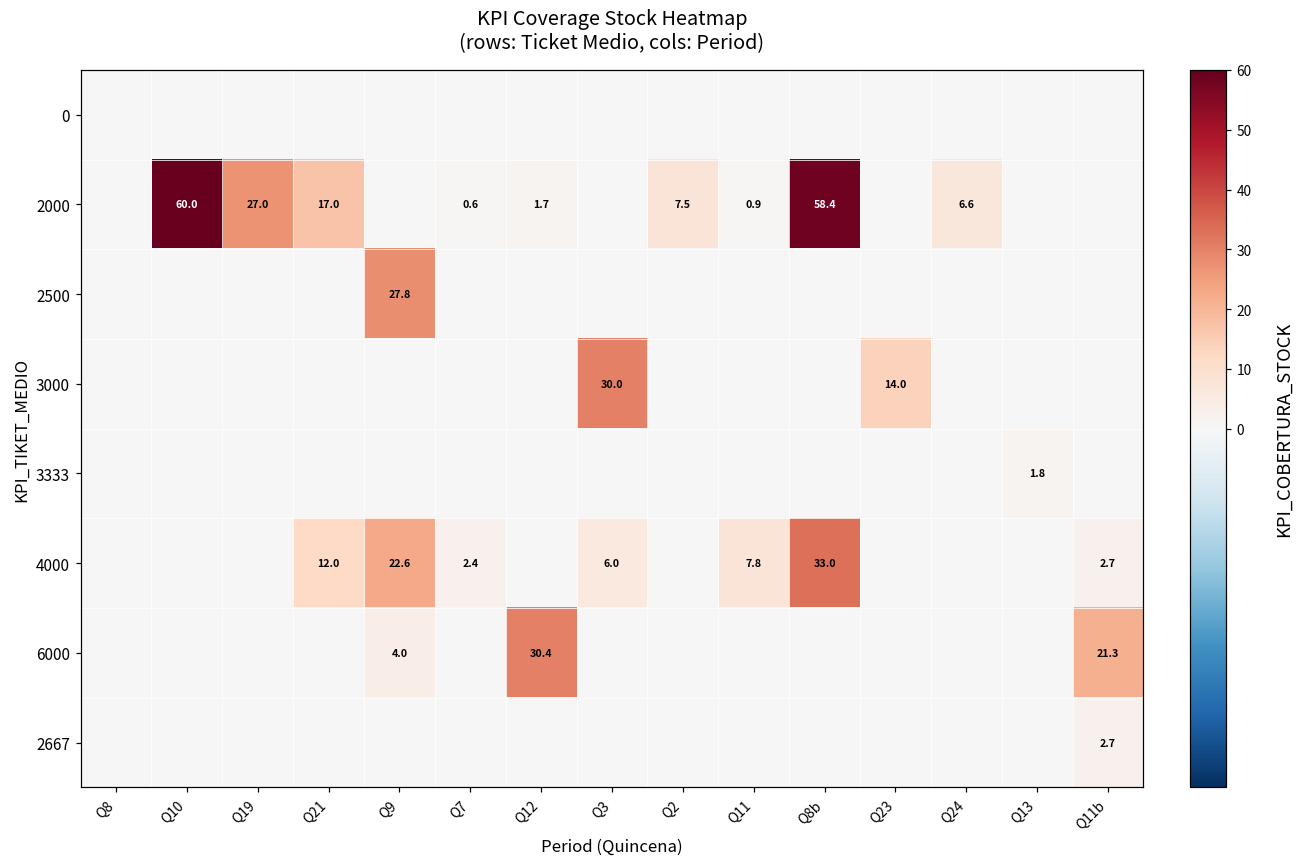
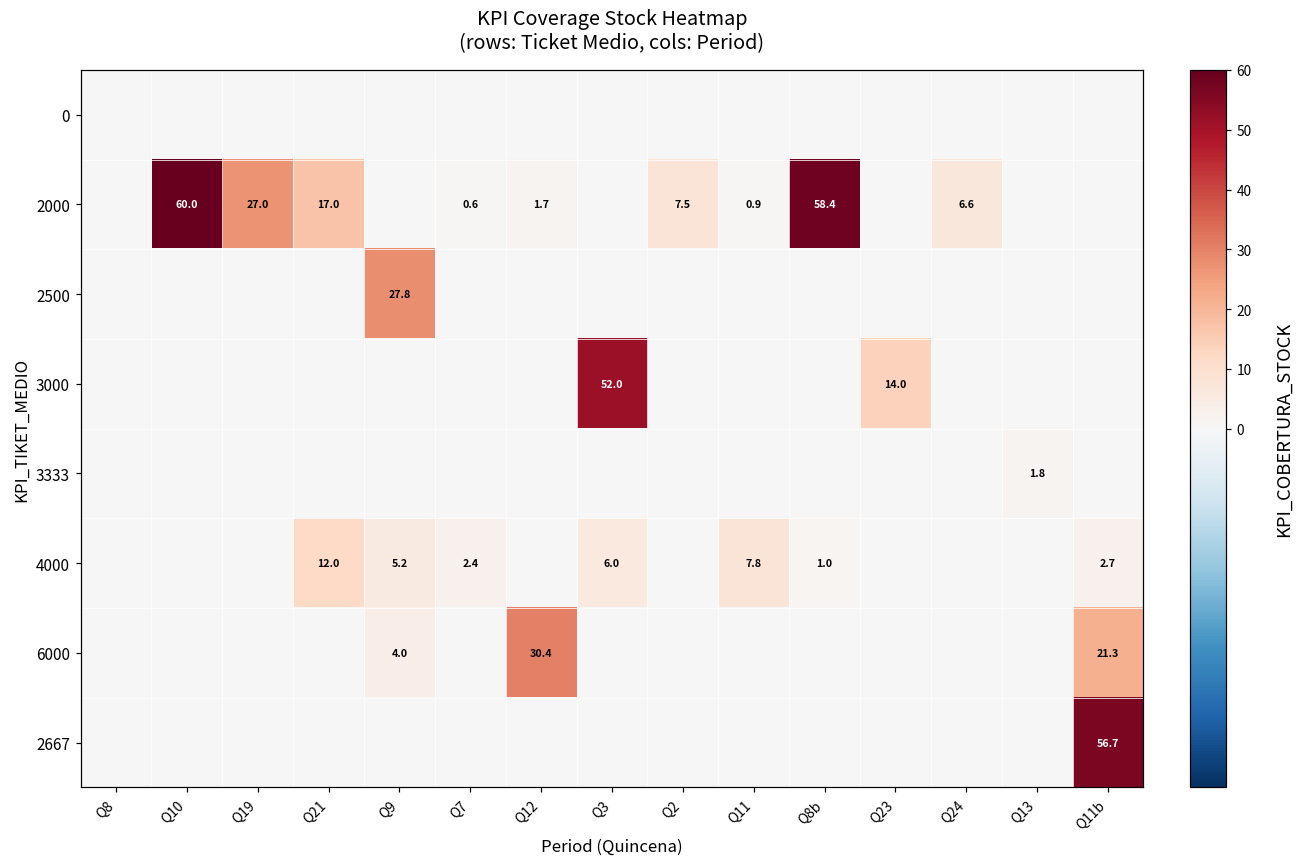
3000, Q3: 30.0 -> 52.0
4000, Q9: 22.6 -> 5.2
4000, Q8b: 33.0 -> 1.0
2667, Q11b: 2.7 -> 56.7
